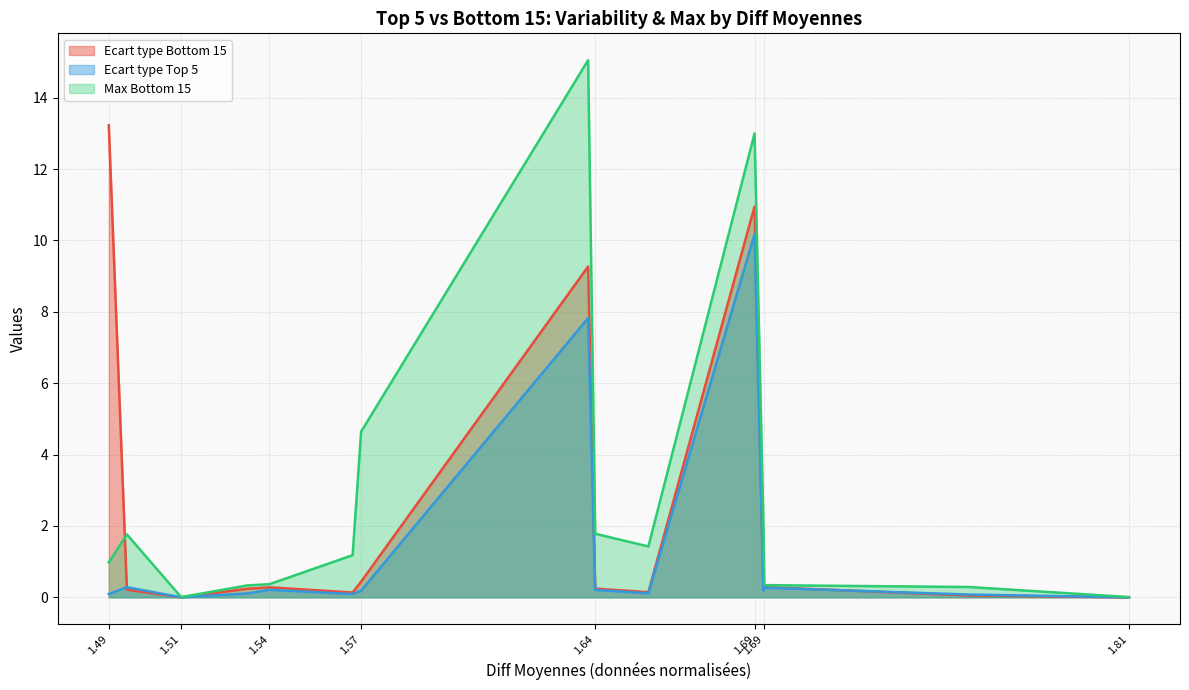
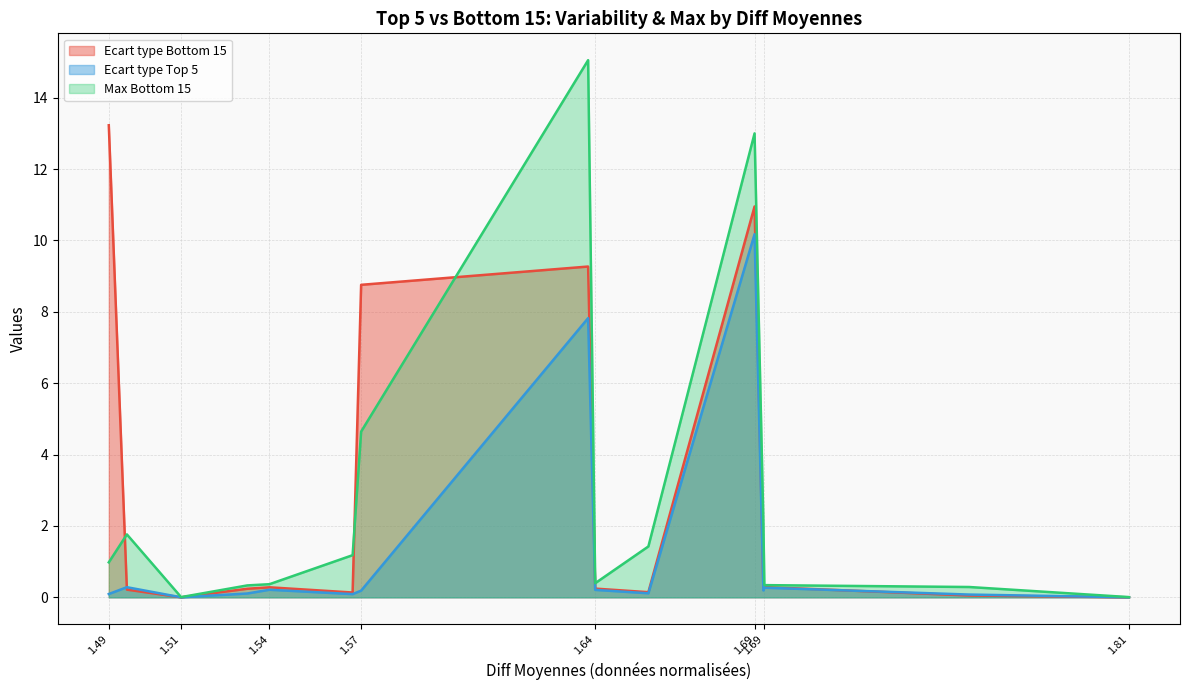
Ecart type Bottom 15, 1.57: 0.4 -> 8.8
Max Bottom 15, 1.64: 1.8 -> 0.4
